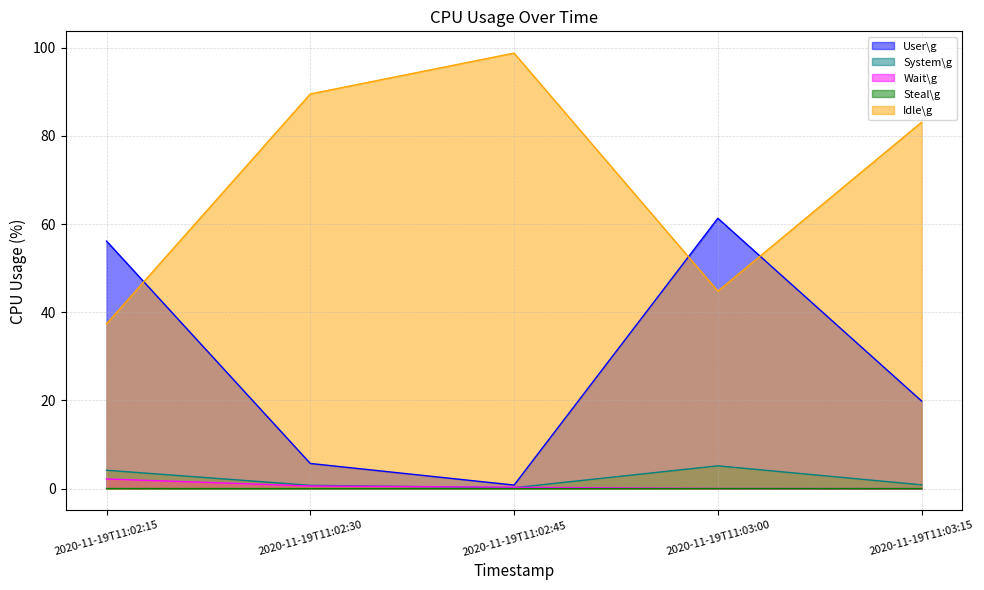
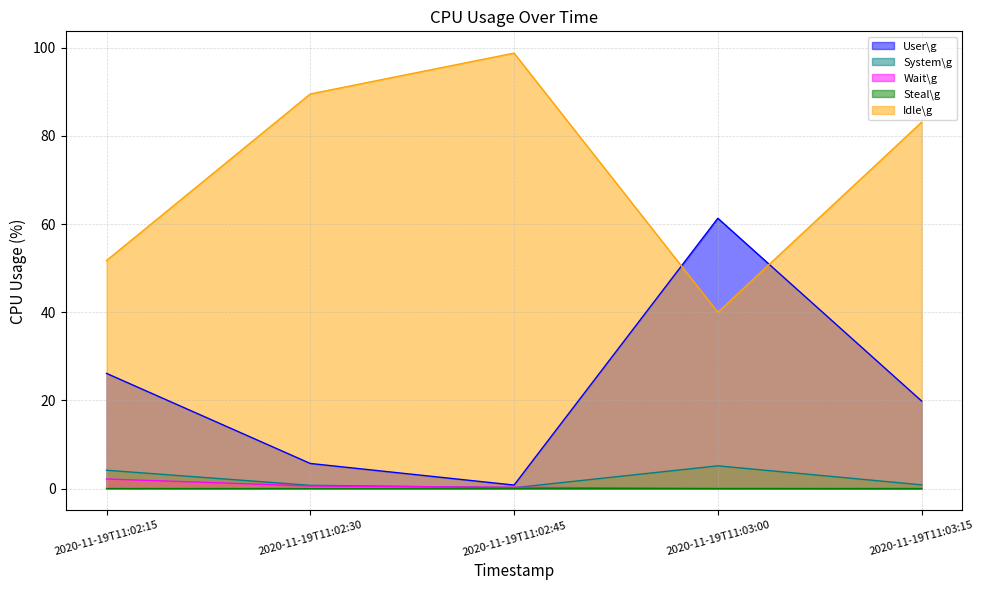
User\g, 2020-11-19T11:02:15: 56 -> 26
Idle\g, 2020-11-19T11:02:15: 37 -> 52
Idle\g, 2020-11-19T11:03:00: 45 -> 40
